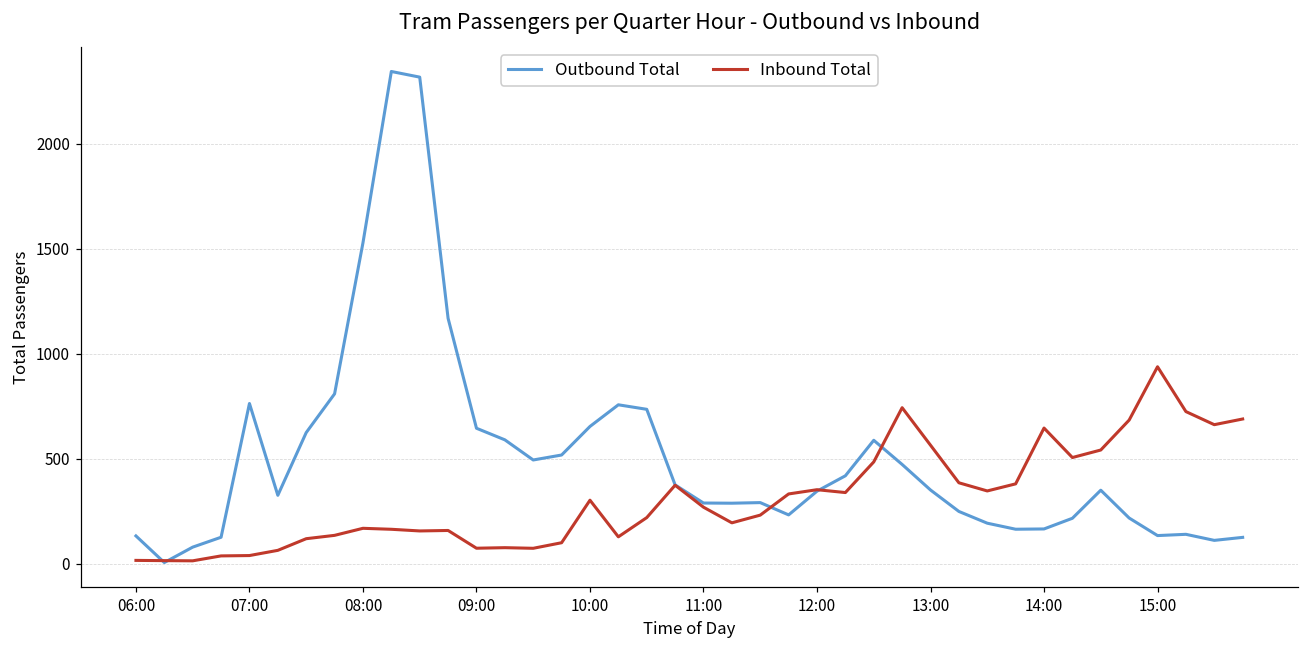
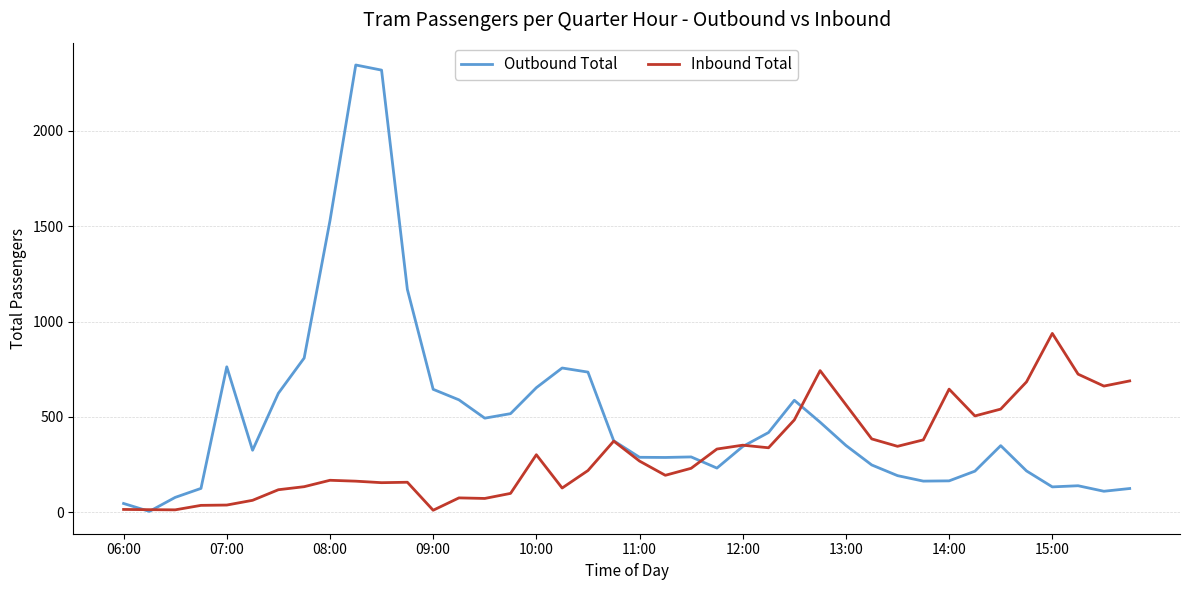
Outbound Total, 06:00: 130 -> 50
Inbound Total, 09:00: 70 -> 10
